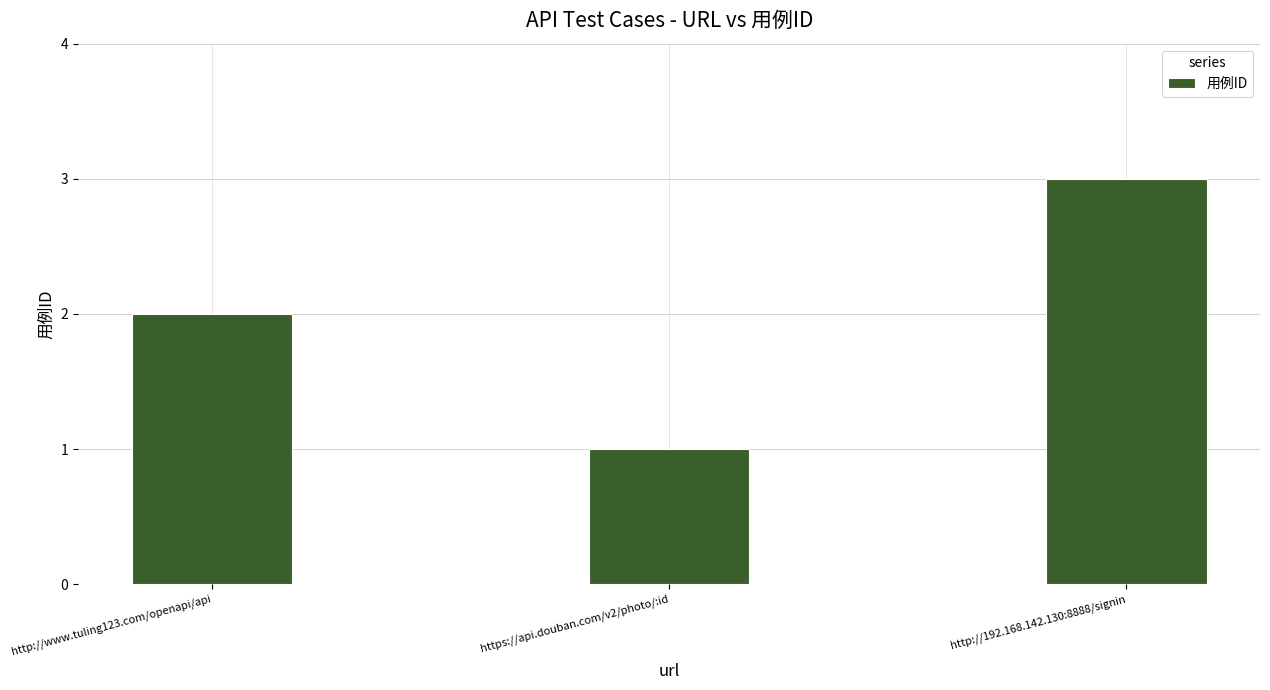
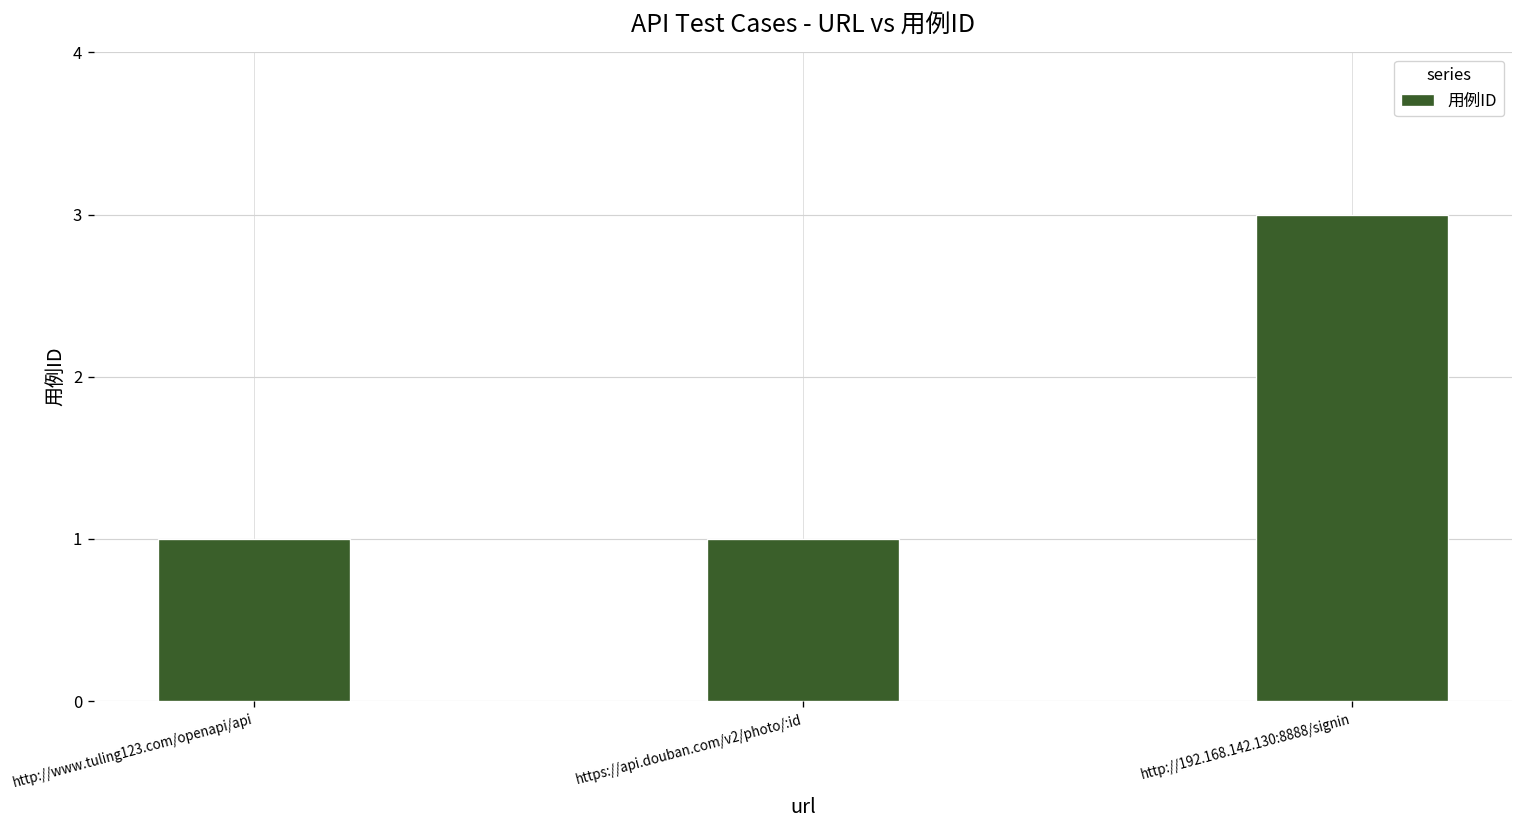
http://www.tuling123.com/openapi/api: 2 -> 1
